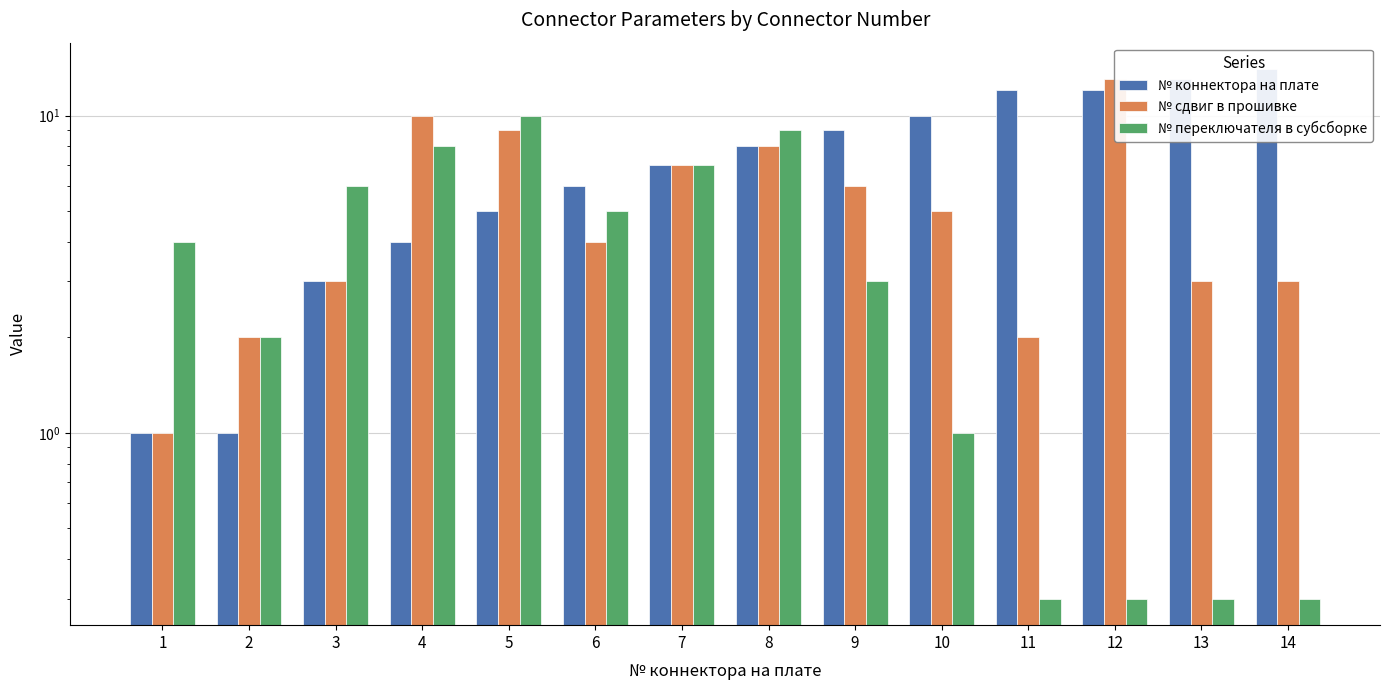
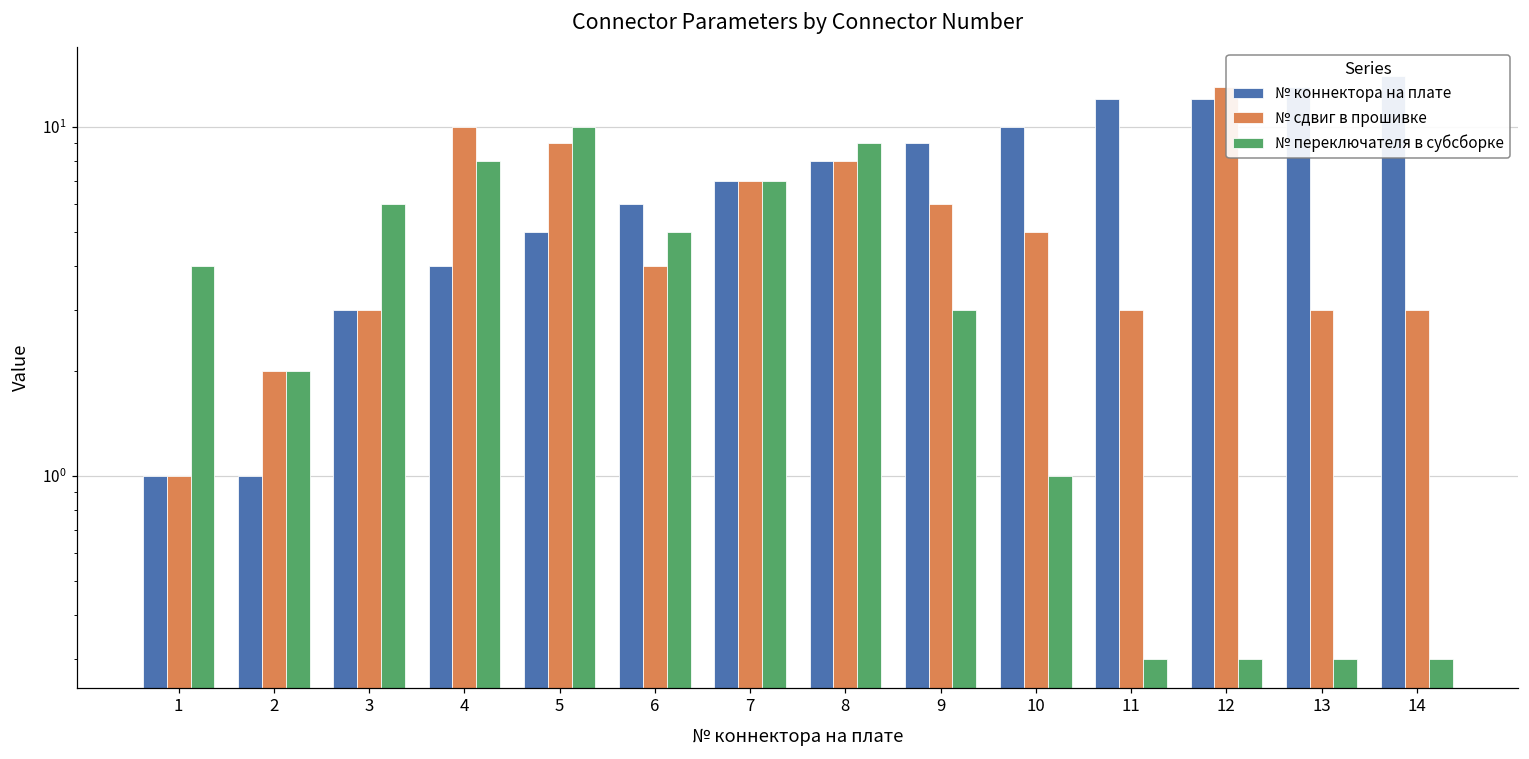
№ сдвиг в прошивке, 11: 2 -> 3
